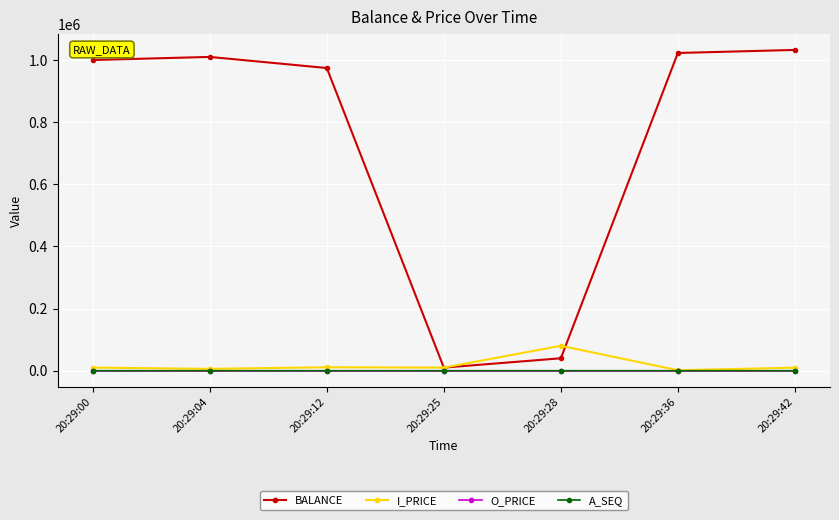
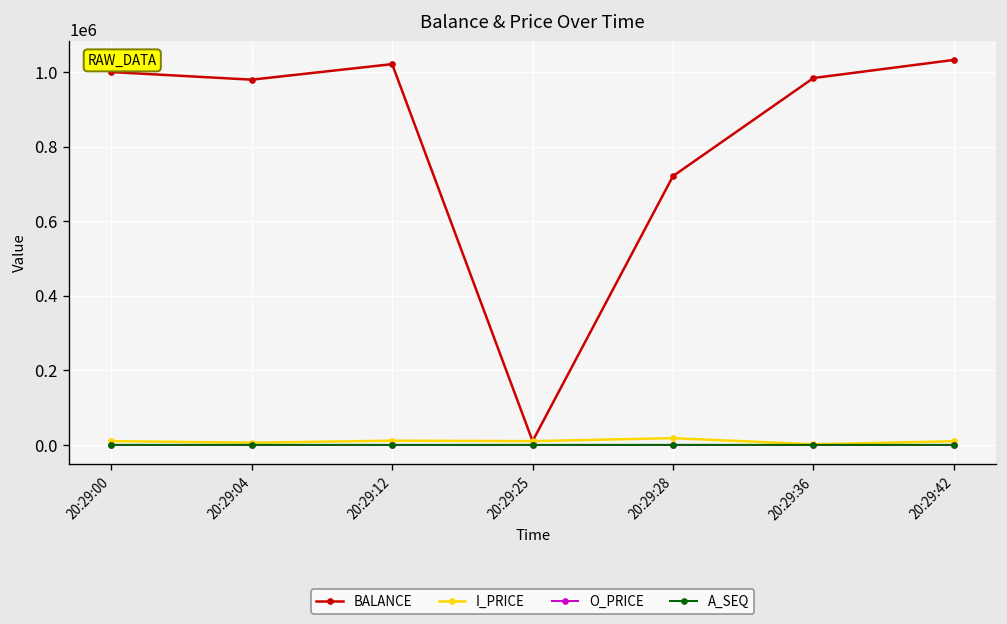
BALANCE, 20:29:04: 1010000 -> 980000
BALANCE, 20:29:12: 970000 -> 1020000
BALANCE, 20:29:28: 40000 -> 720000
I_PRICE, 20:29:28: 80000 -> 20000
BALANCE, 20:29:36: 1020000 -> 980000
